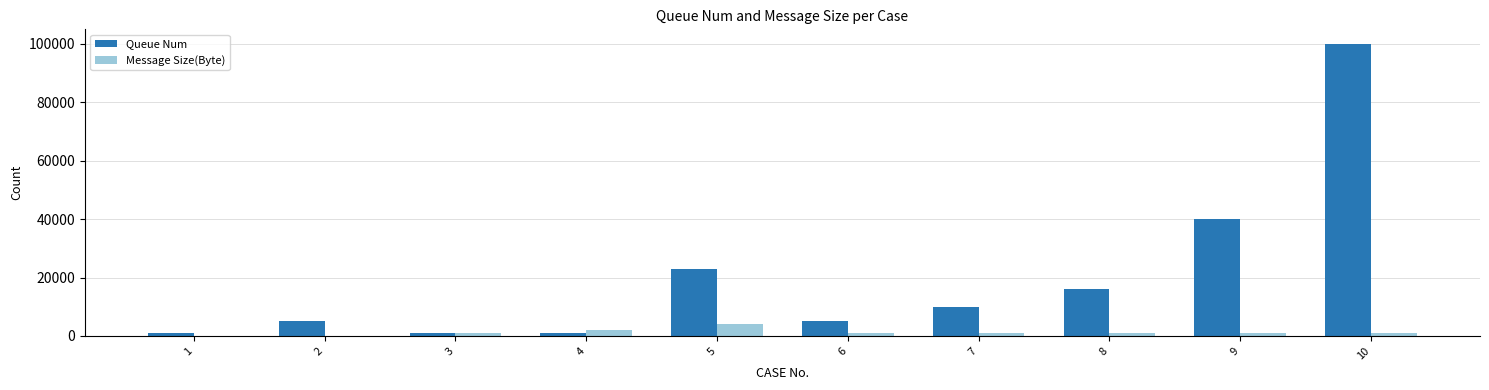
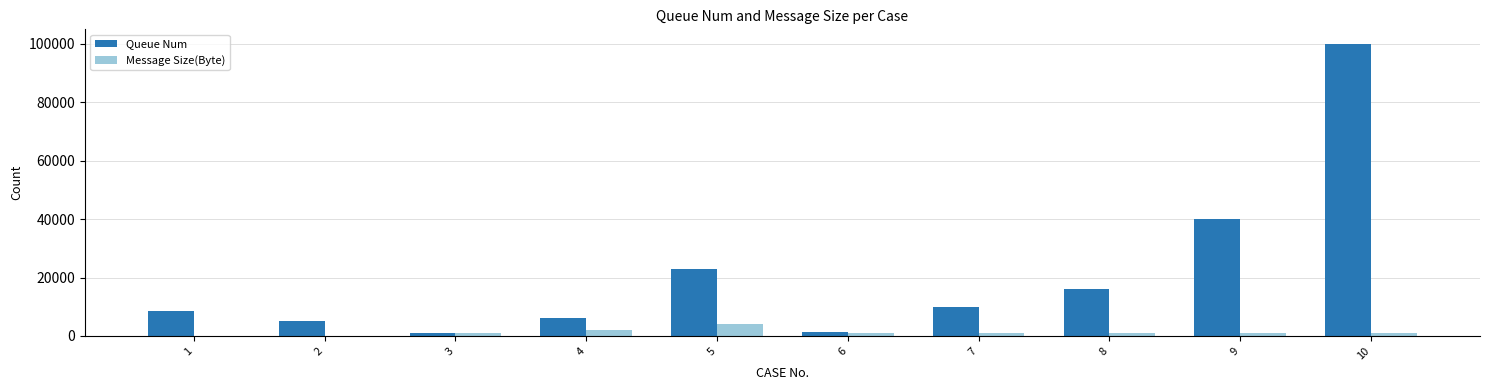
Queue Num, 1: 1000 -> 9000
Queue Num, 4: 1000 -> 6000
Queue Num, 6: 5000 -> 1000
